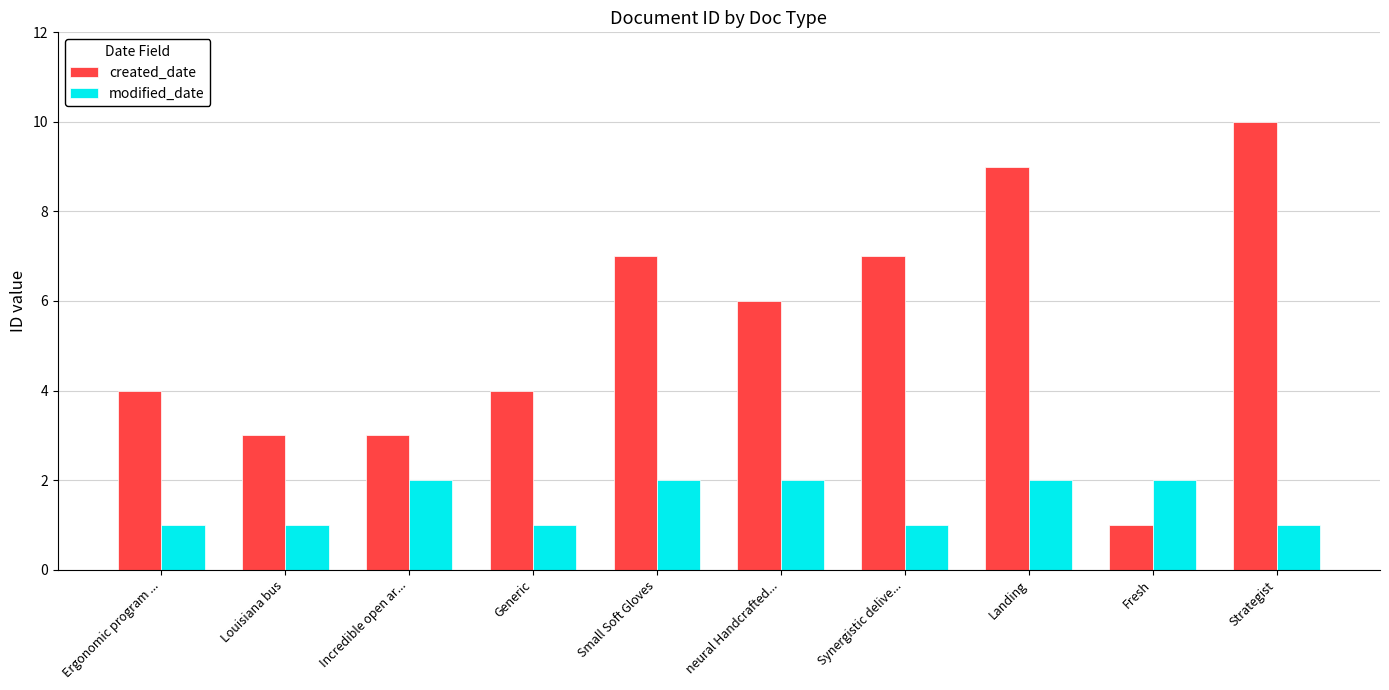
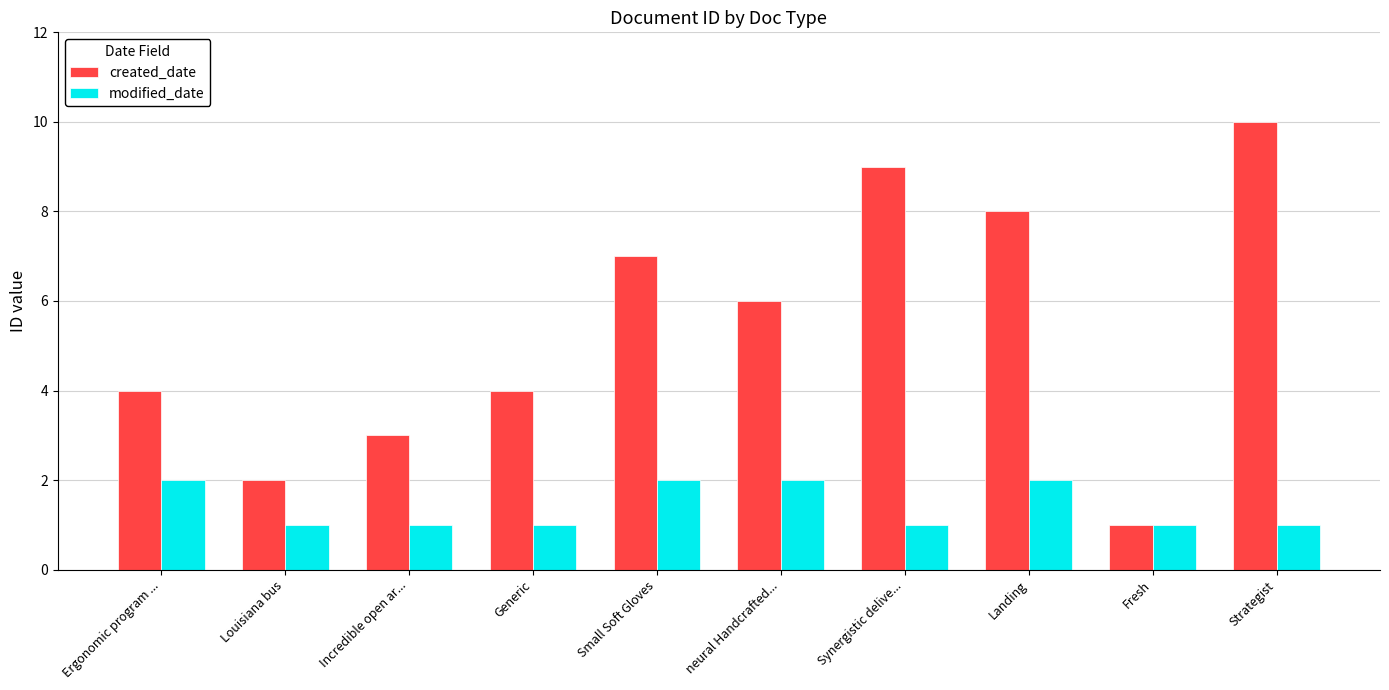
modified_date, Ergonomic program ...: 1 -> 2
created_date, Louisiana bus: 3 -> 2
modified_date, Incredible open ar...: 2 -> 1
created_date, Synergistic delive...: 7 -> 9
created_date, Landing: 9 -> 8
modified_date, Fresh: 2 -> 1
